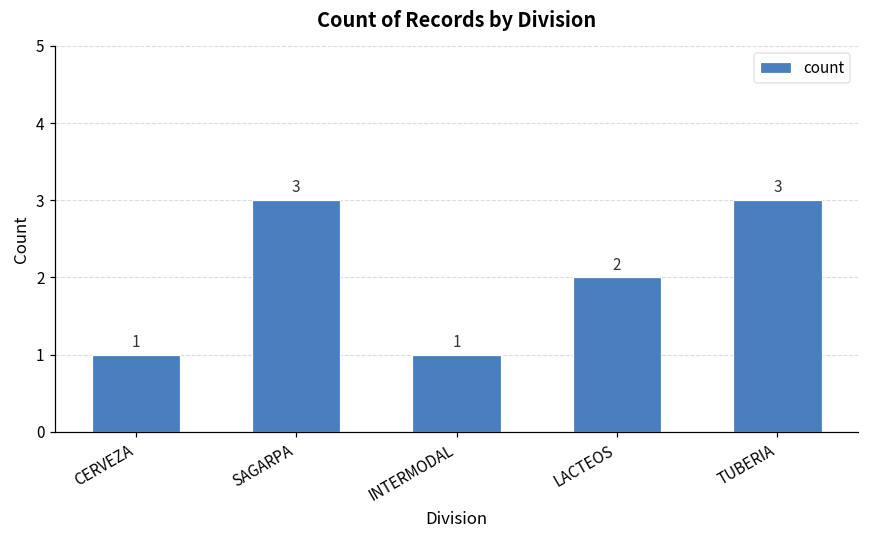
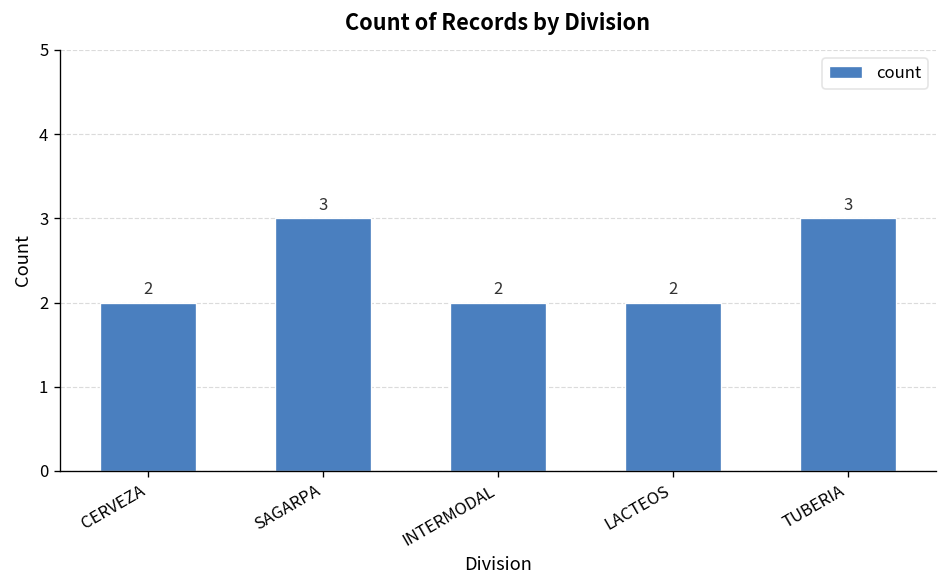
CERVEZA: 1 -> 2
INTERMODAL: 1 -> 2
